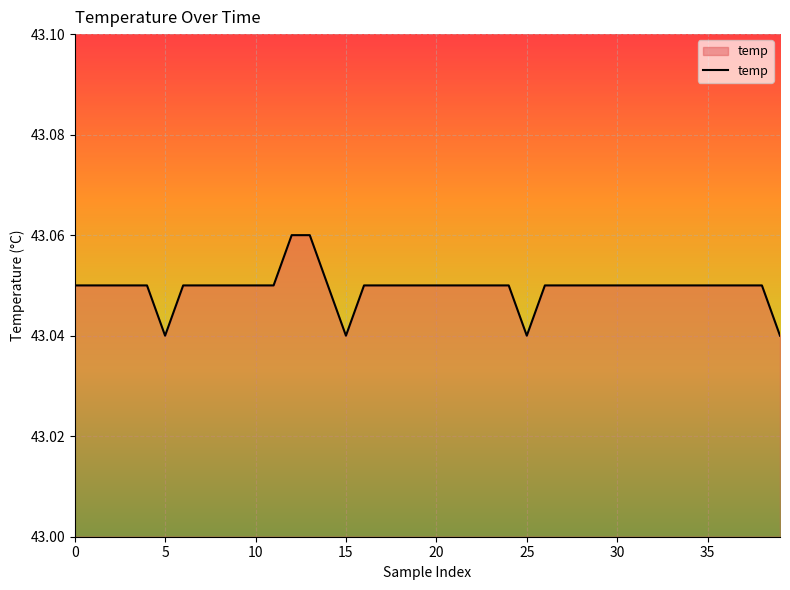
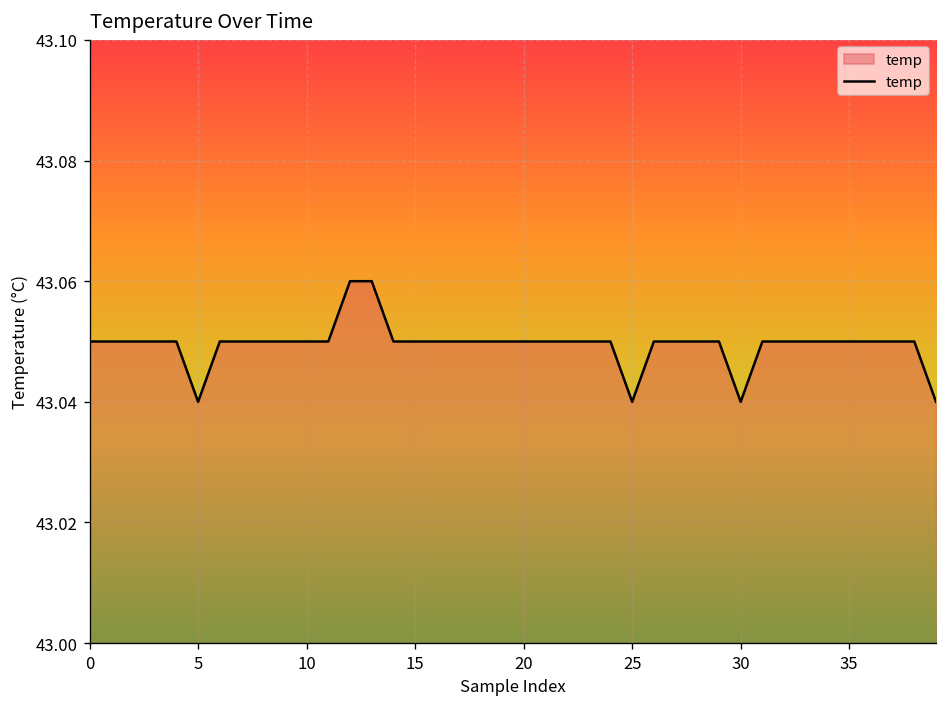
15: 43.04 -> 43.05
30: 43.05 -> 43.04
